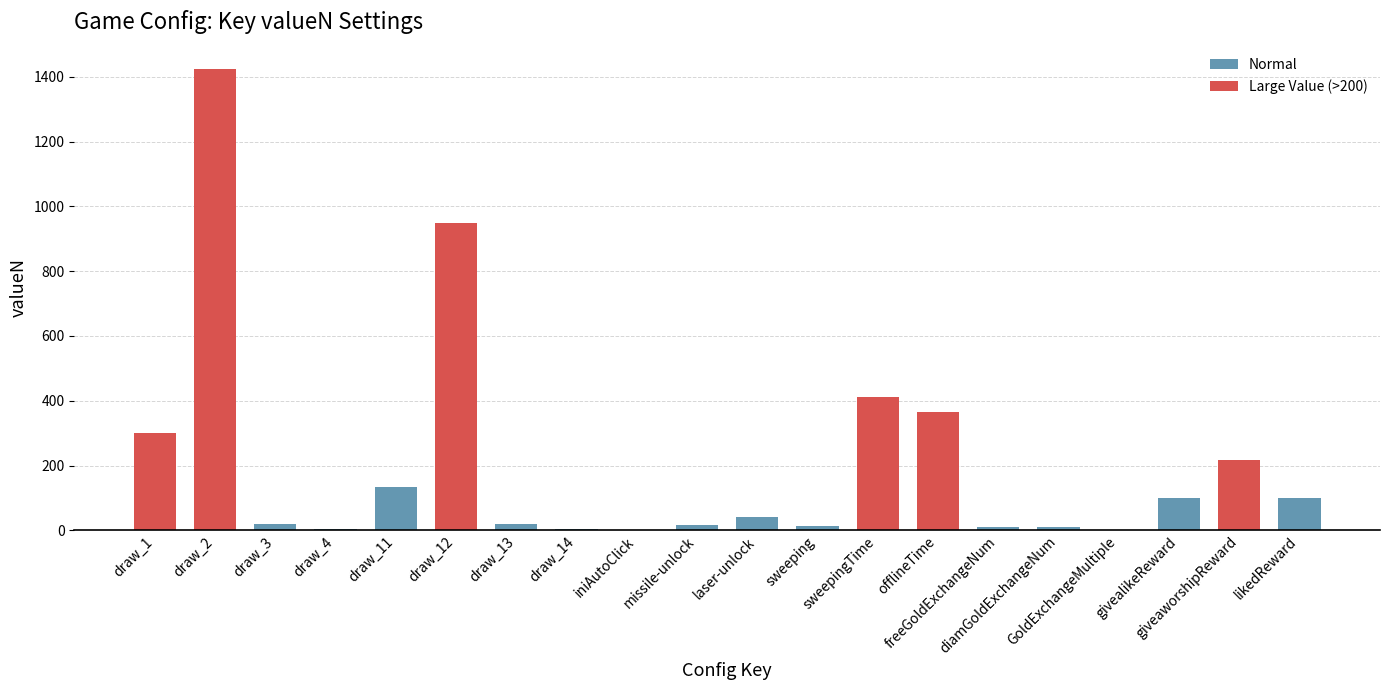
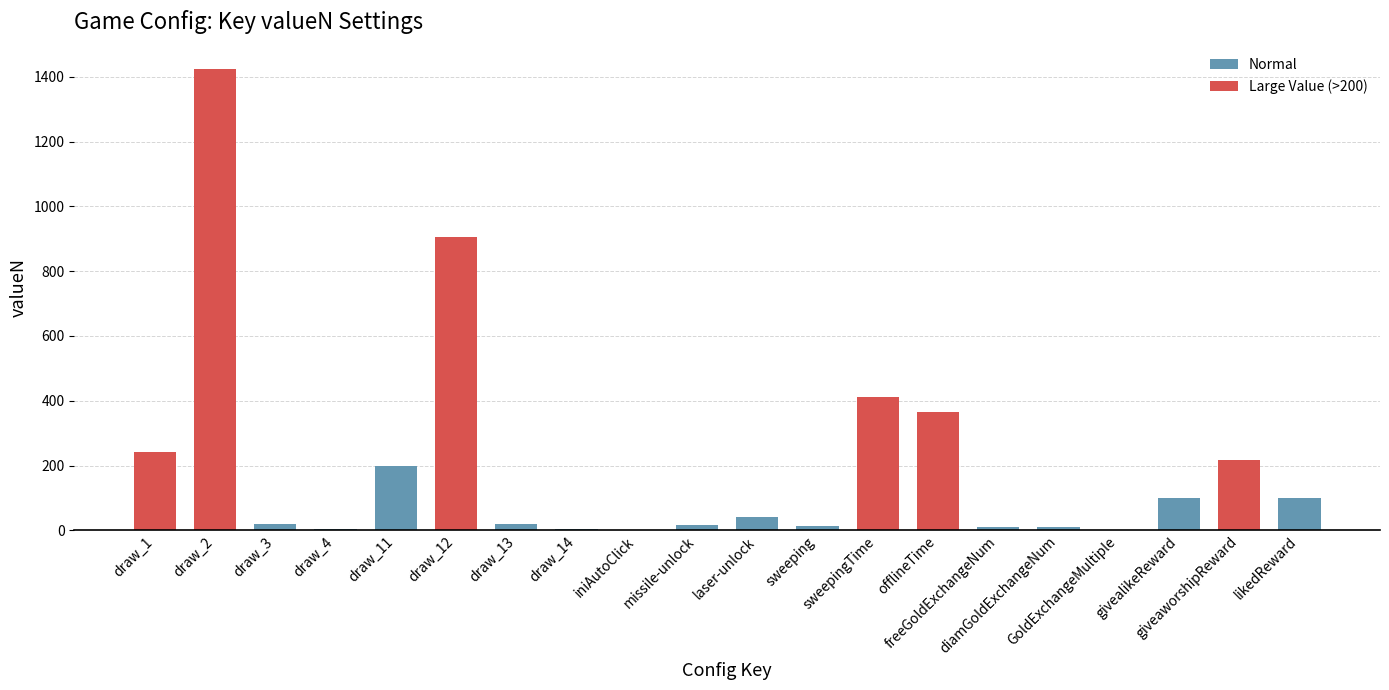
Large Value (>200), draw_1: 300 -> 240
Normal, draw_11: 130 -> 200
Large Value (>200), draw_12: 950 -> 910
